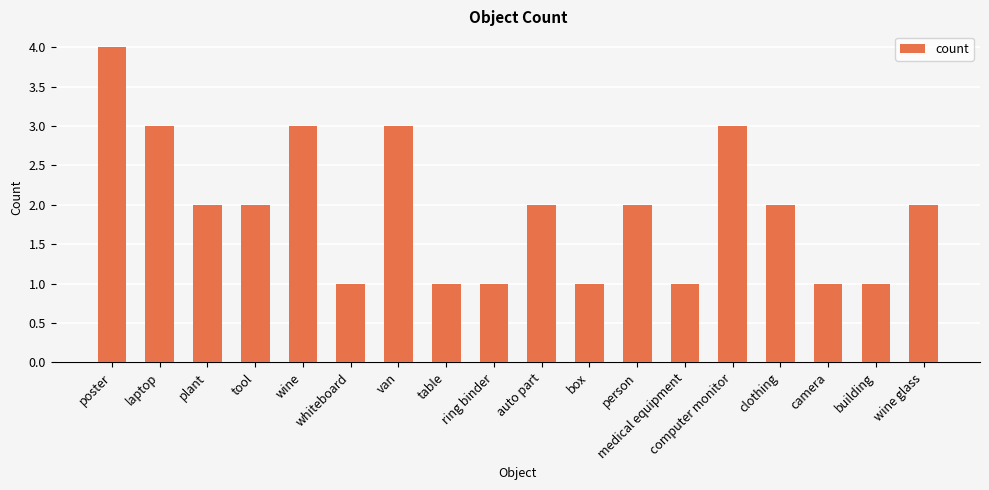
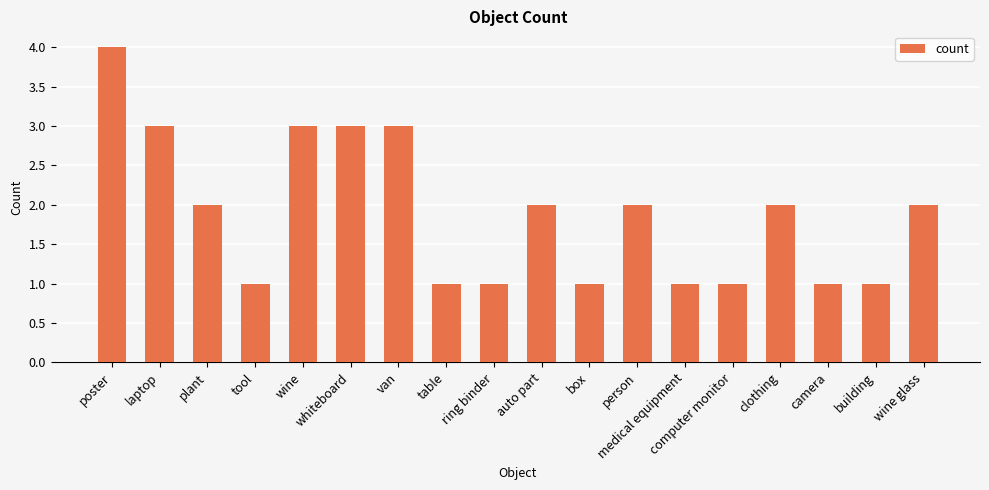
tool: 2 -> 1
whiteboard: 1 -> 3
computer monitor: 3 -> 1
